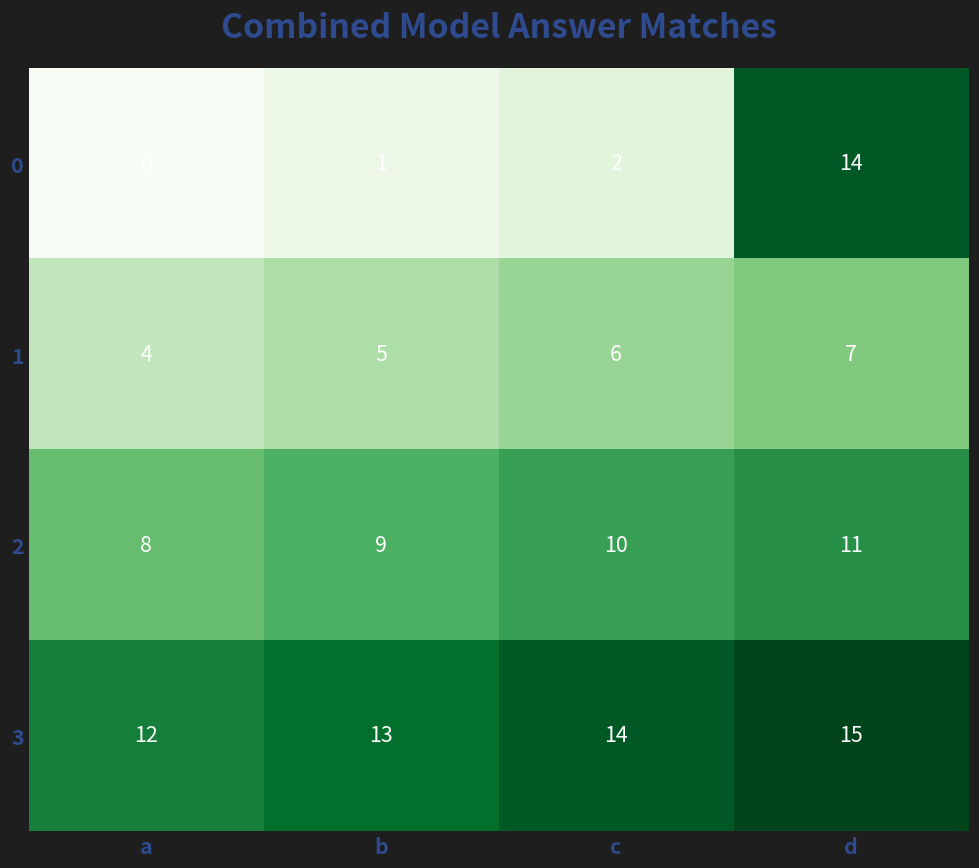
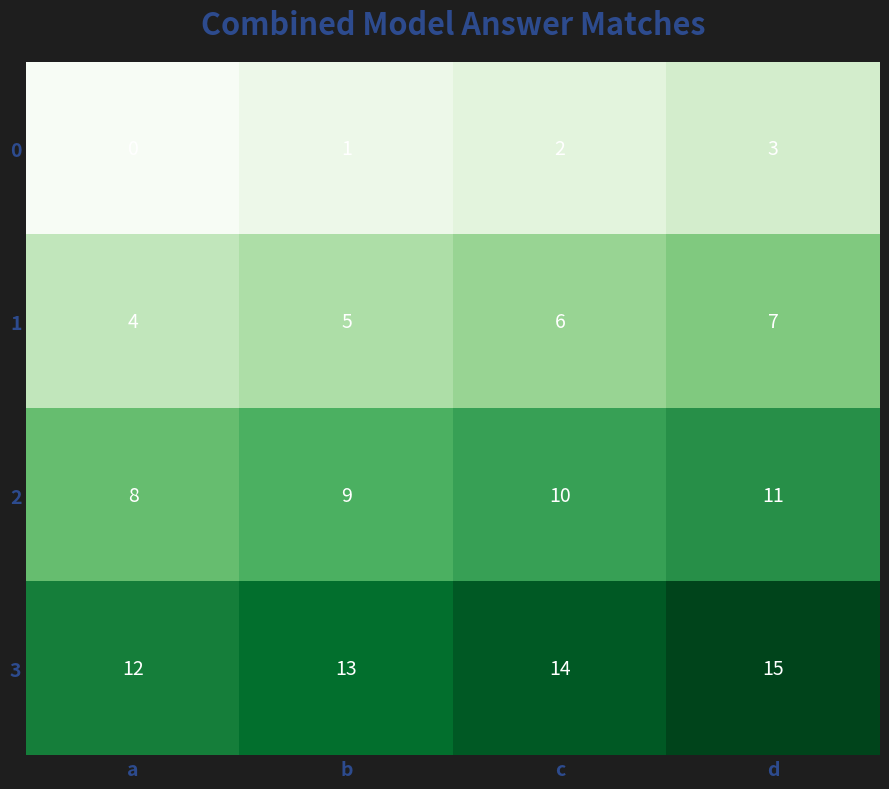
0, d: 14 -> 3
